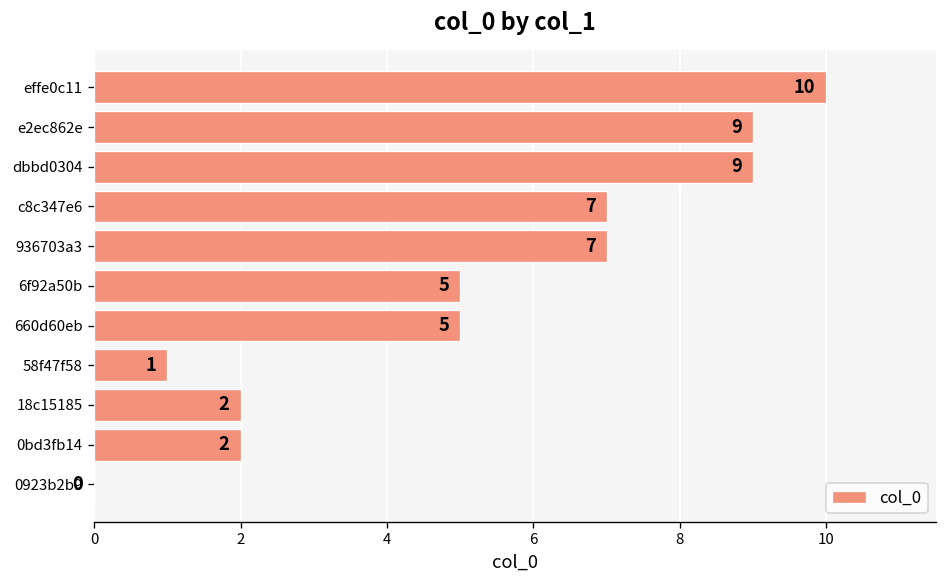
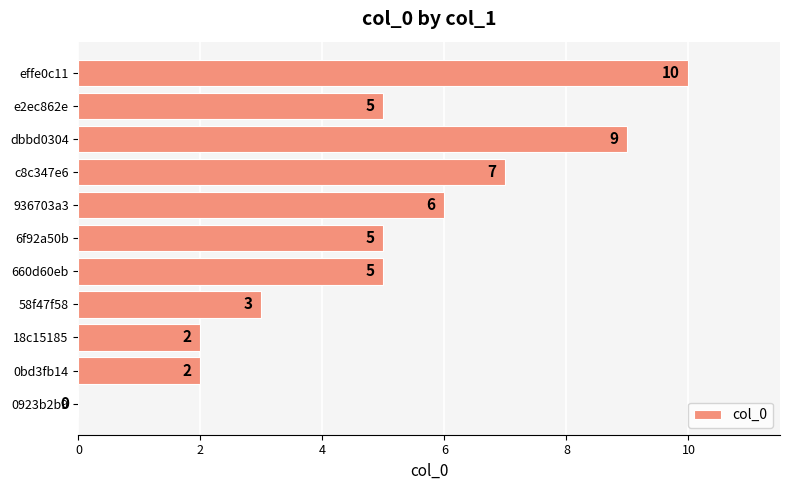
e2ec862e: 9 -> 5
936703a3: 7 -> 6
58f47f58: 1 -> 3
